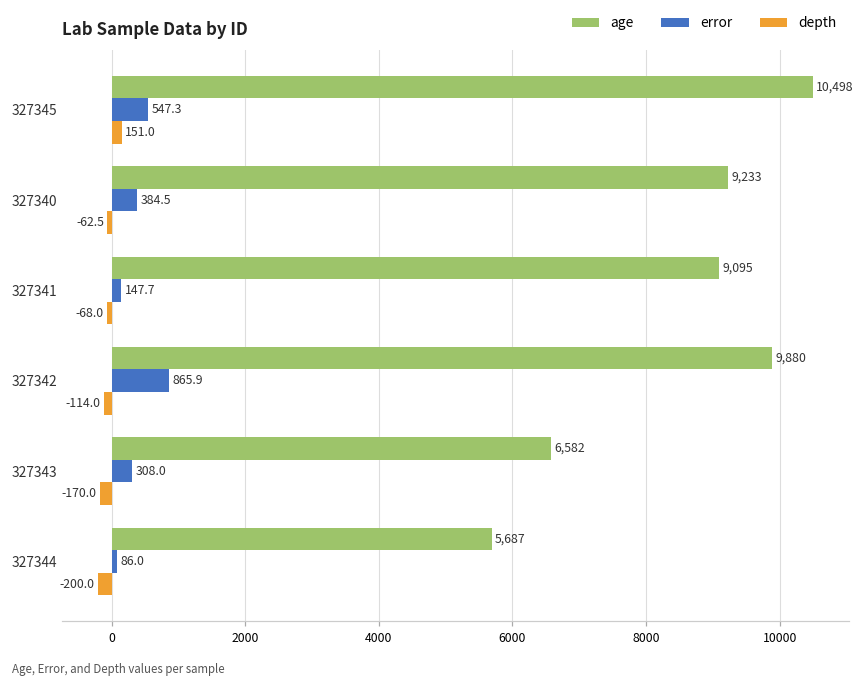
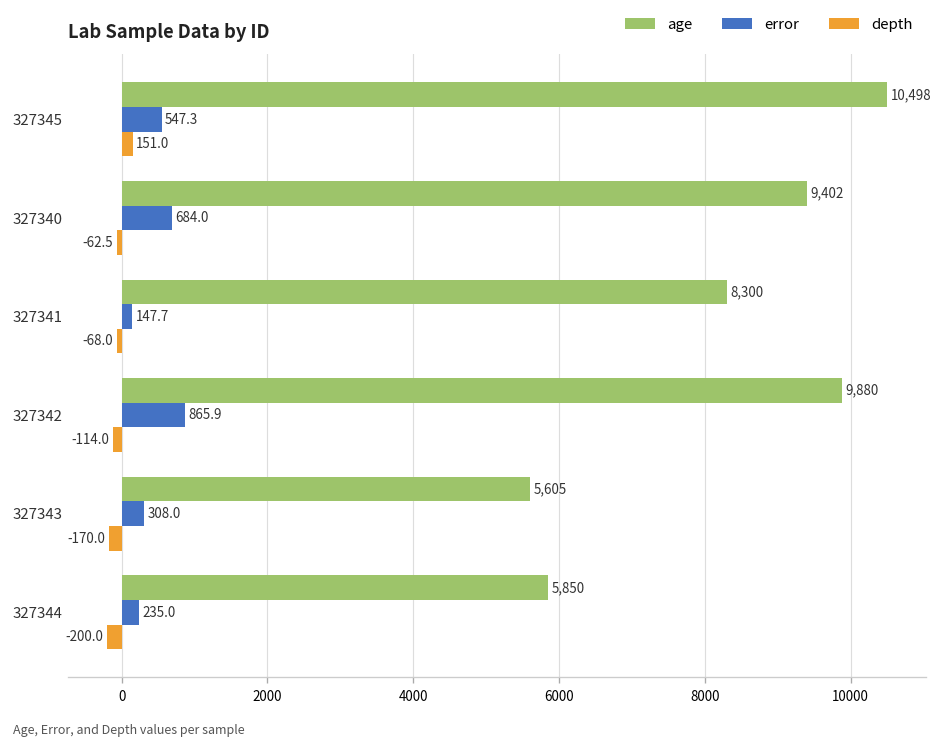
age, 327340: 9,233 -> 9,402
error, 327340: 384.5 -> 684.0
age, 327341: 9,095 -> 8,300
age, 327343: 6,582 -> 5,605
age, 327344: 5,687 -> 5,850
error, 327344: 86.0 -> 235.0
